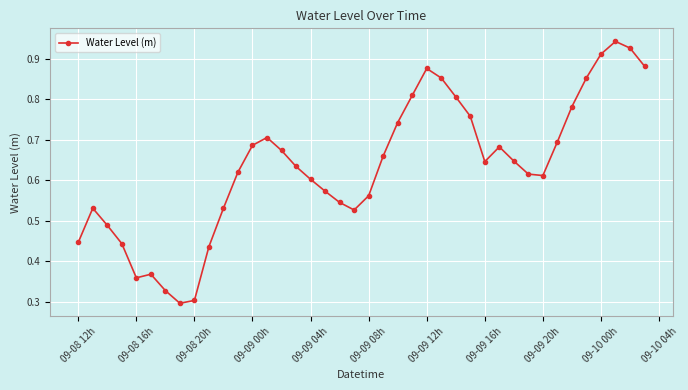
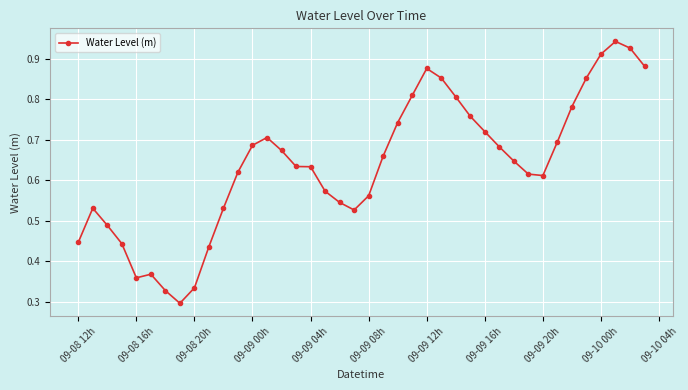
09-08 20h: 0.30 -> 0.33
09-09 04h: 0.60 -> 0.63
09-09 16h: 0.65 -> 0.72
